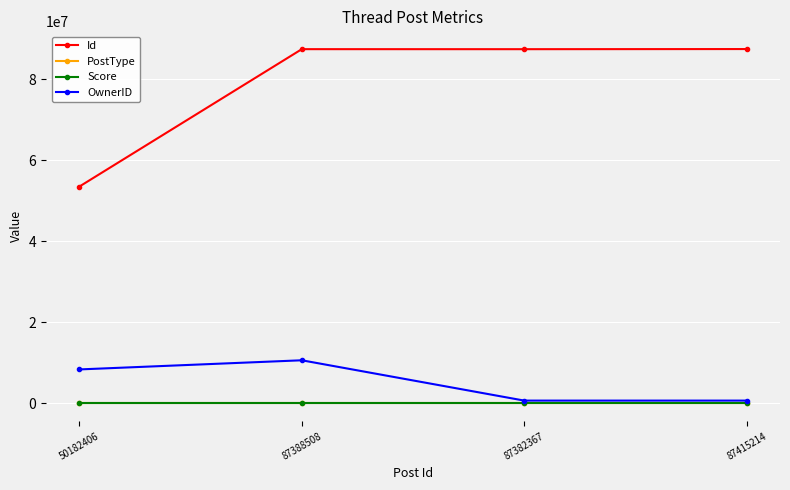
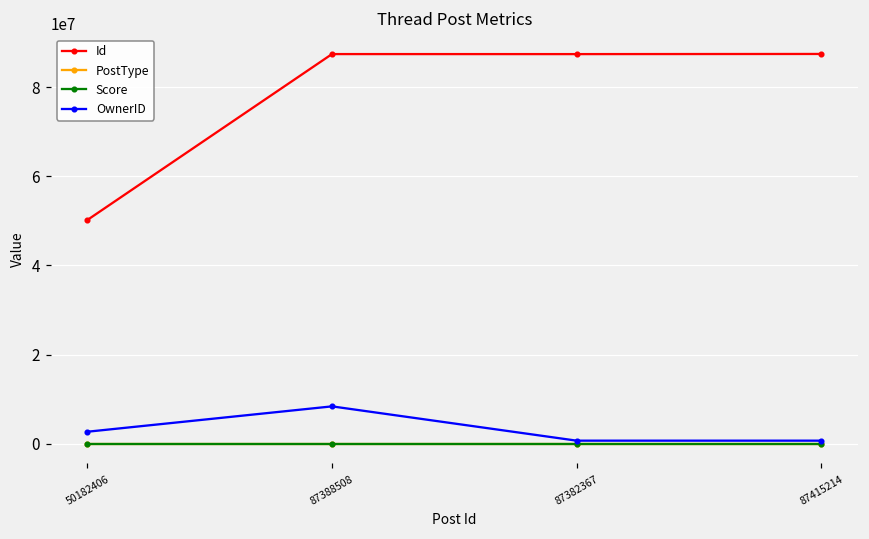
Id, 50182406: 54000000 -> 50000000
OwnerID, 50182406: 8000000 -> 3000000
OwnerID, 87388508: 11000000 -> 8000000
